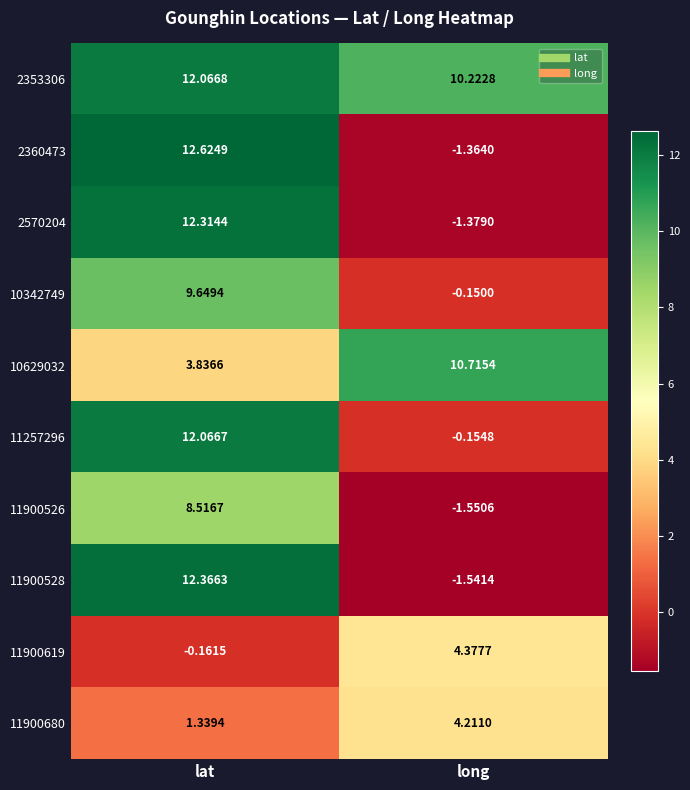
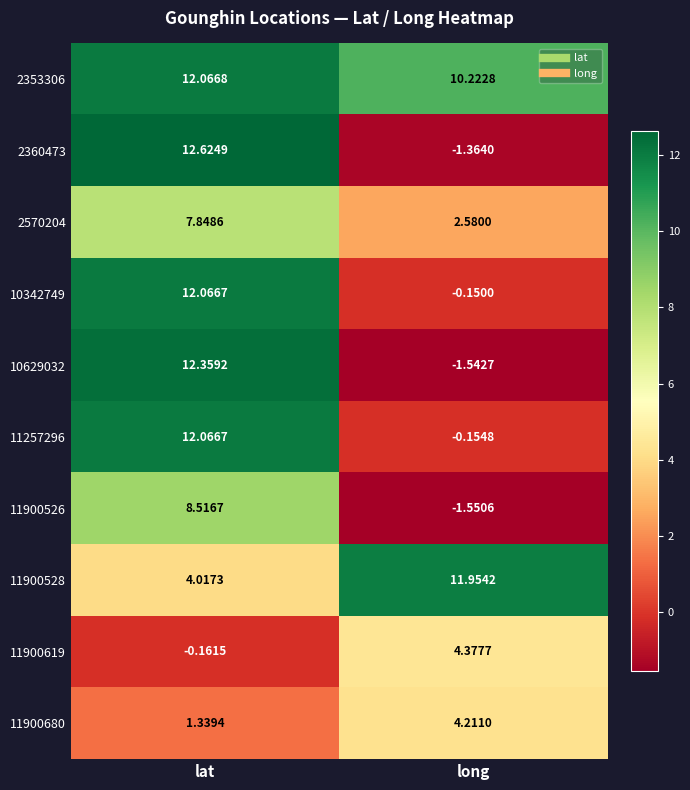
2570204, lat: 12.3144 -> 7.8486
2570204, long: -1.3790 -> 2.5800
10342749, lat: 9.6494 -> 12.0667
10629032, lat: 3.8366 -> 12.3592
10629032, long: 10.7154 -> -1.5427
11900528, lat: 12.3663 -> 4.0173
11900528, long: -1.5414 -> 11.9542
